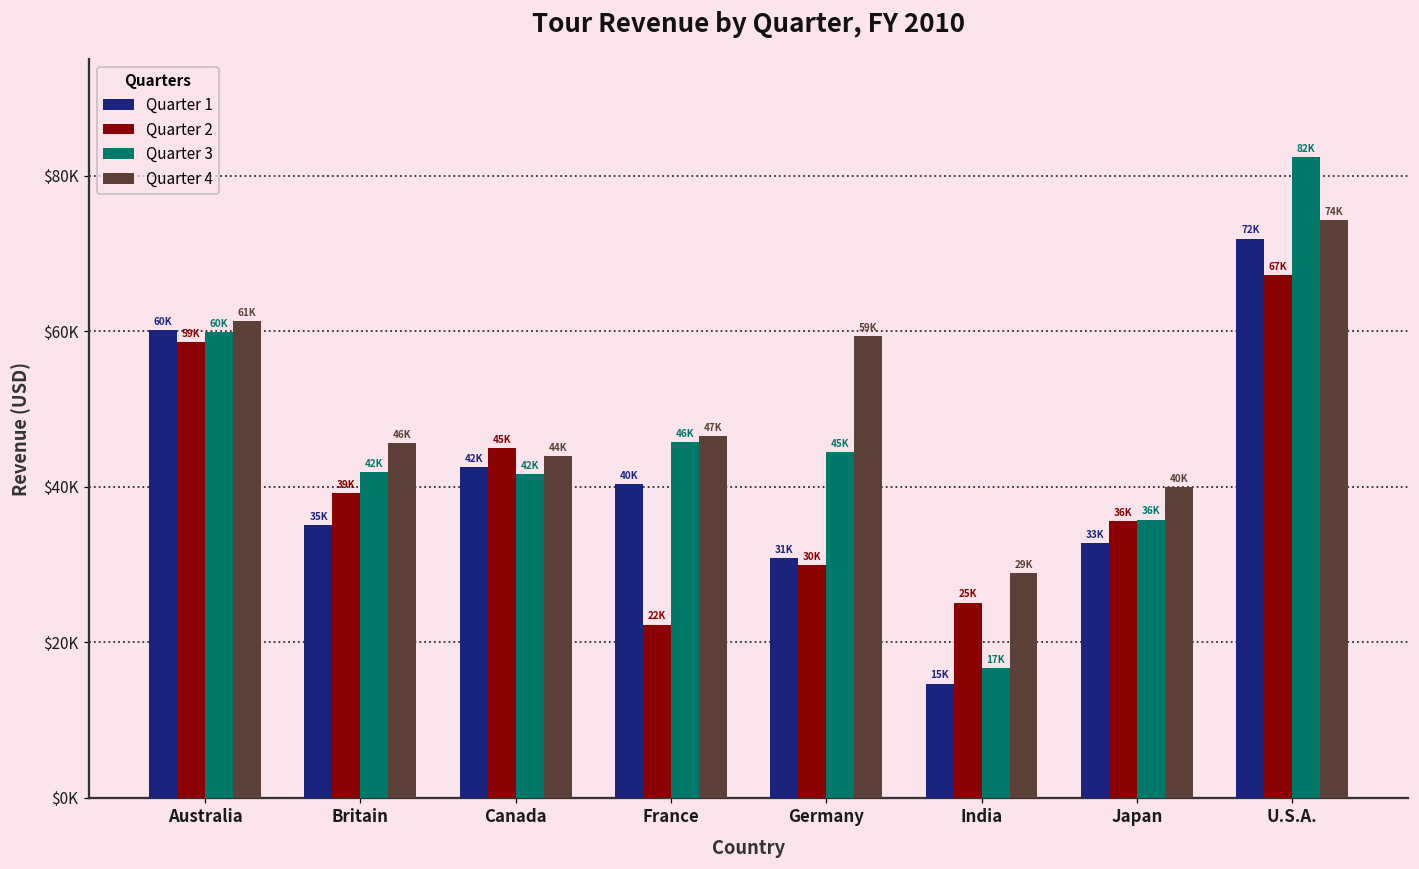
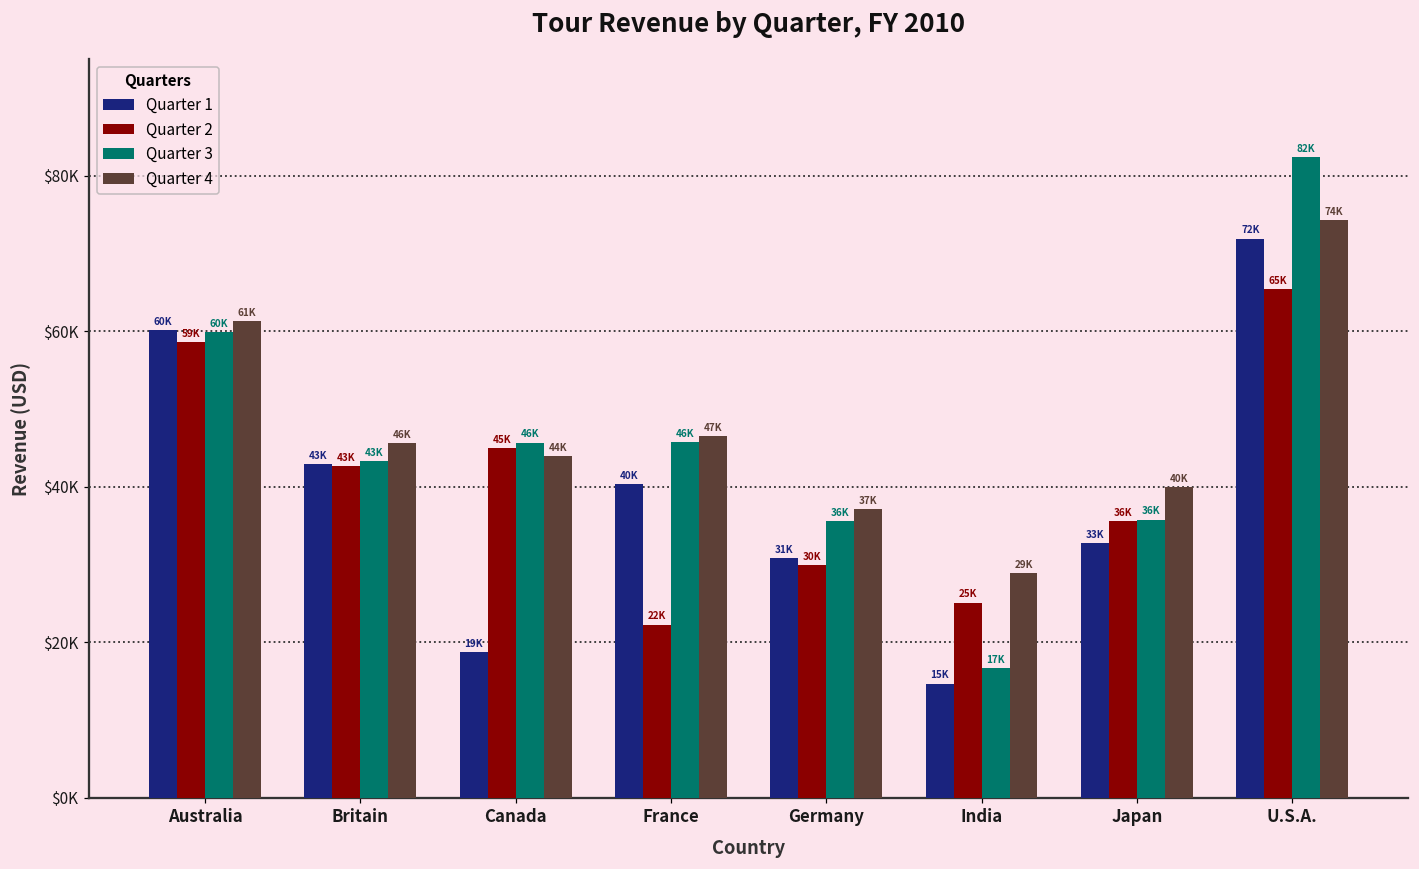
Quarter 1, Britain: 35K -> 43K
Quarter 2, Britain: 39K -> 43K
Quarter 3, Britain: 42K -> 43K
Quarter 1, Canada: 42K -> 19K
Quarter 3, Canada: 42K -> 46K
Quarter 3, Germany: 45K -> 36K
Quarter 4, Germany: 59K -> 37K
Quarter 2, U.S.A.: 67K -> 65K
